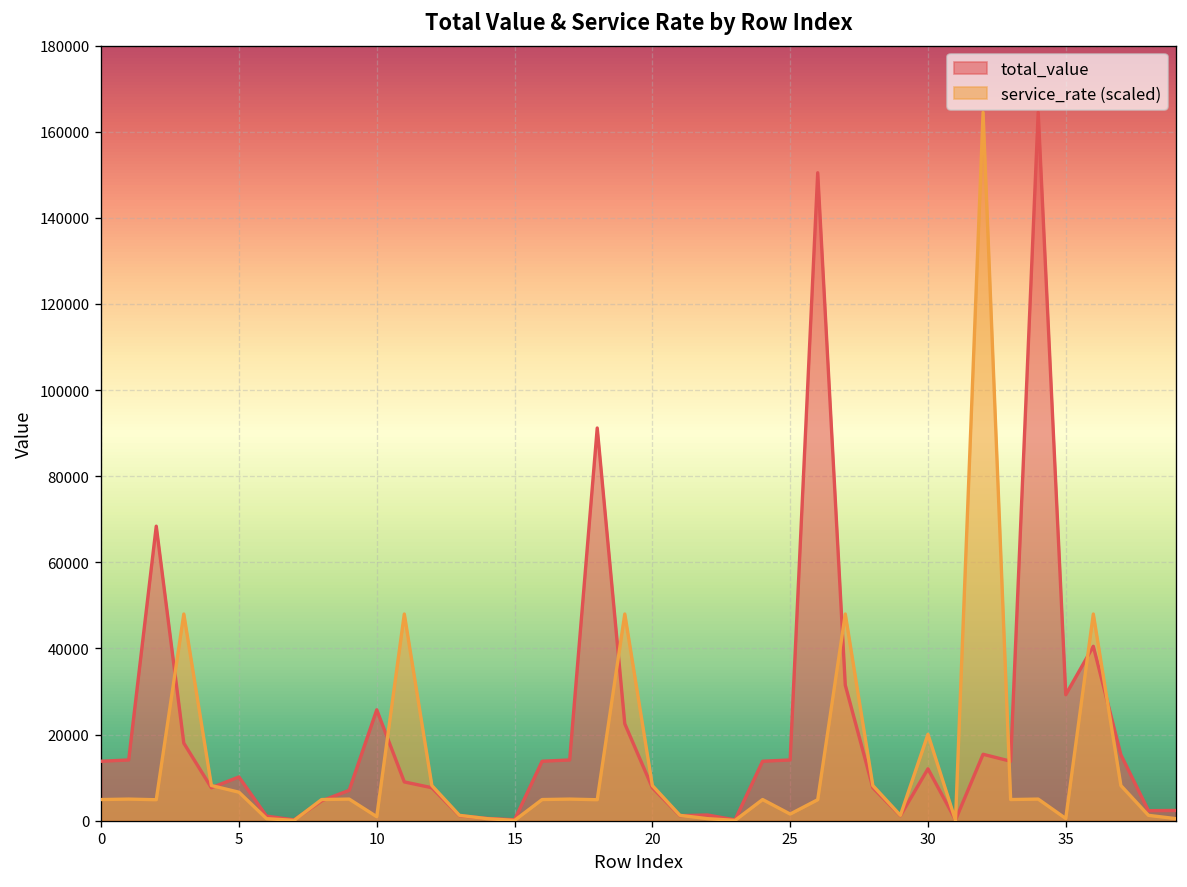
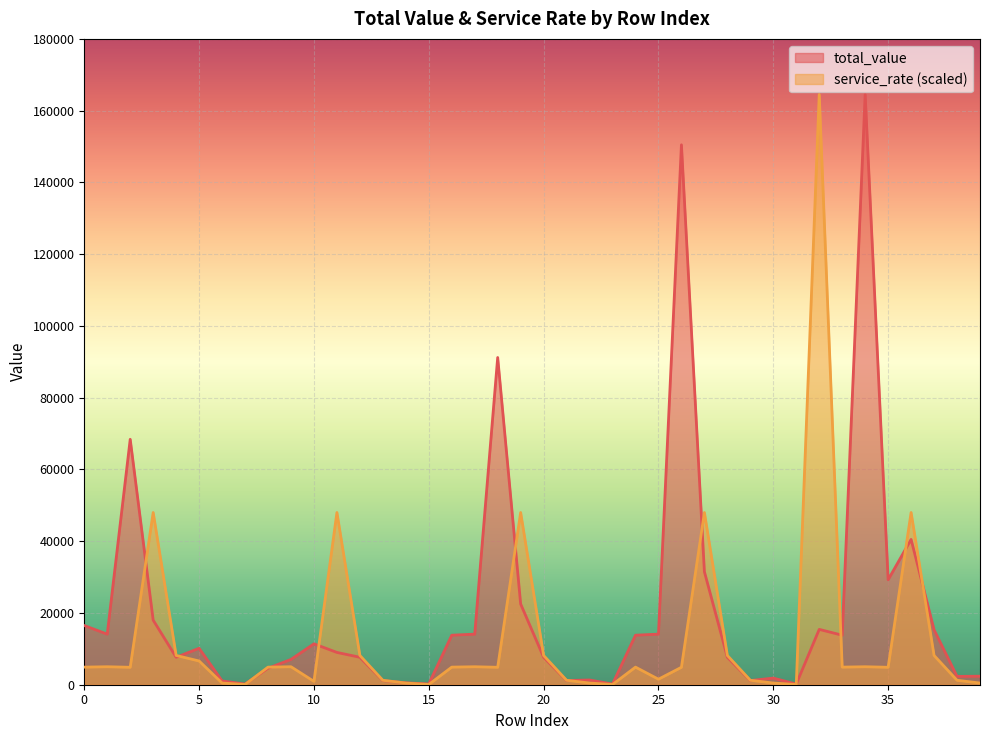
total_value, 0: 14000 -> 16000
total_value, 10: 26000 -> 11000
total_value, 30: 12000 -> 2000
service_rate (scaled), 30: 20000 -> 0
service_rate (scaled), 35: 1000 -> 5000
